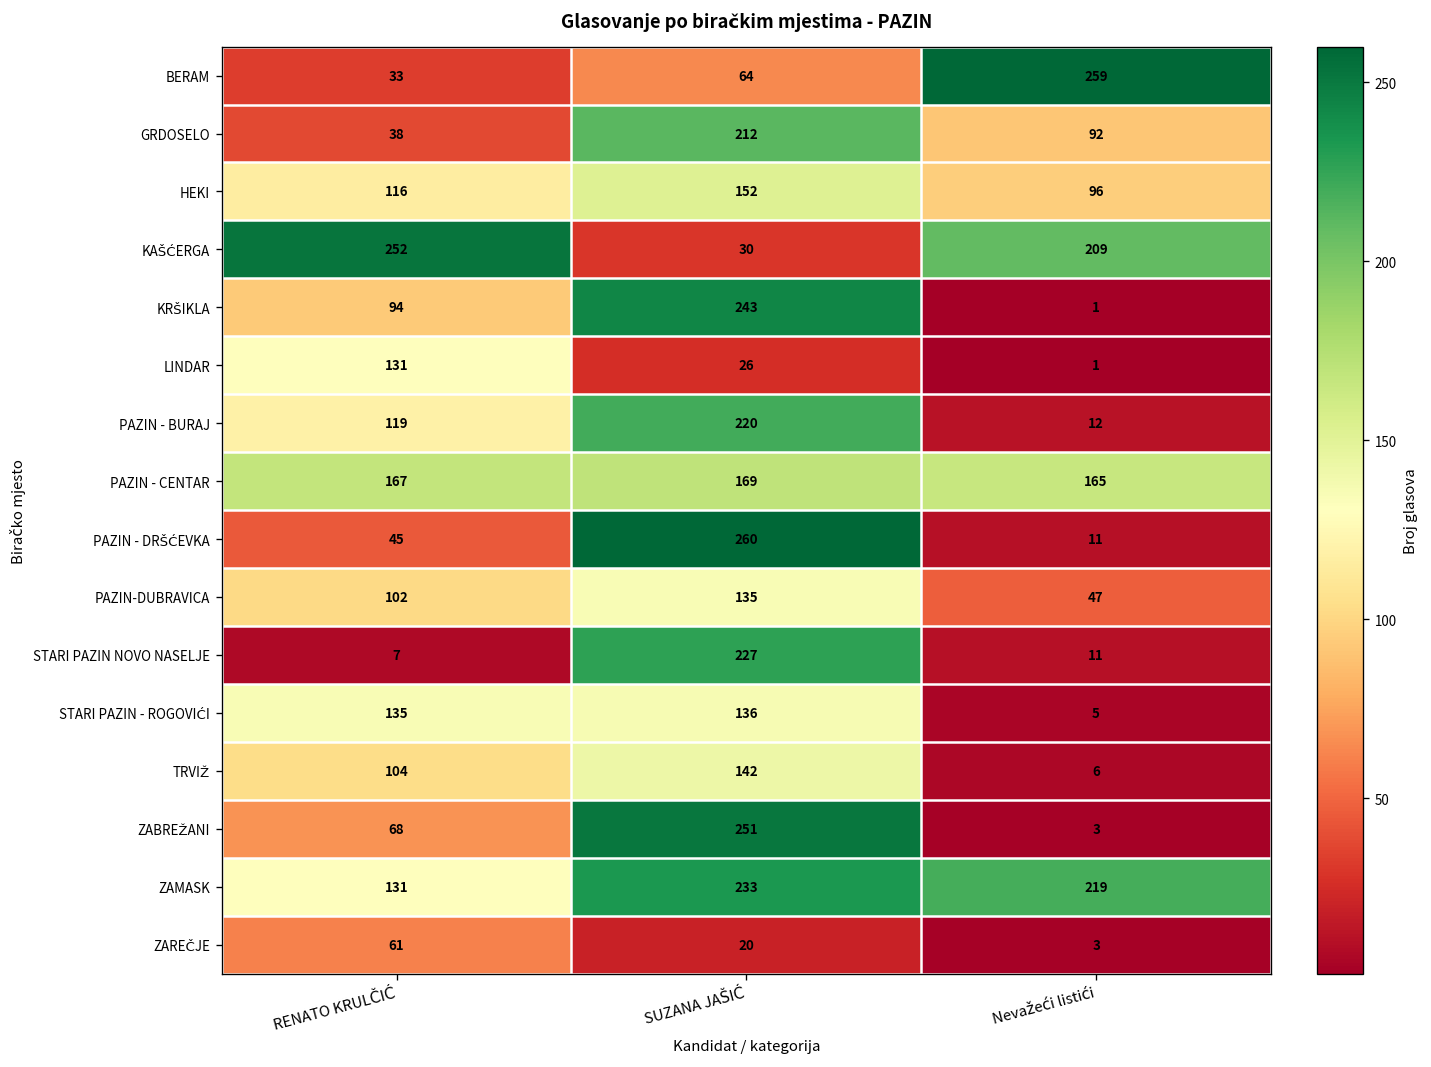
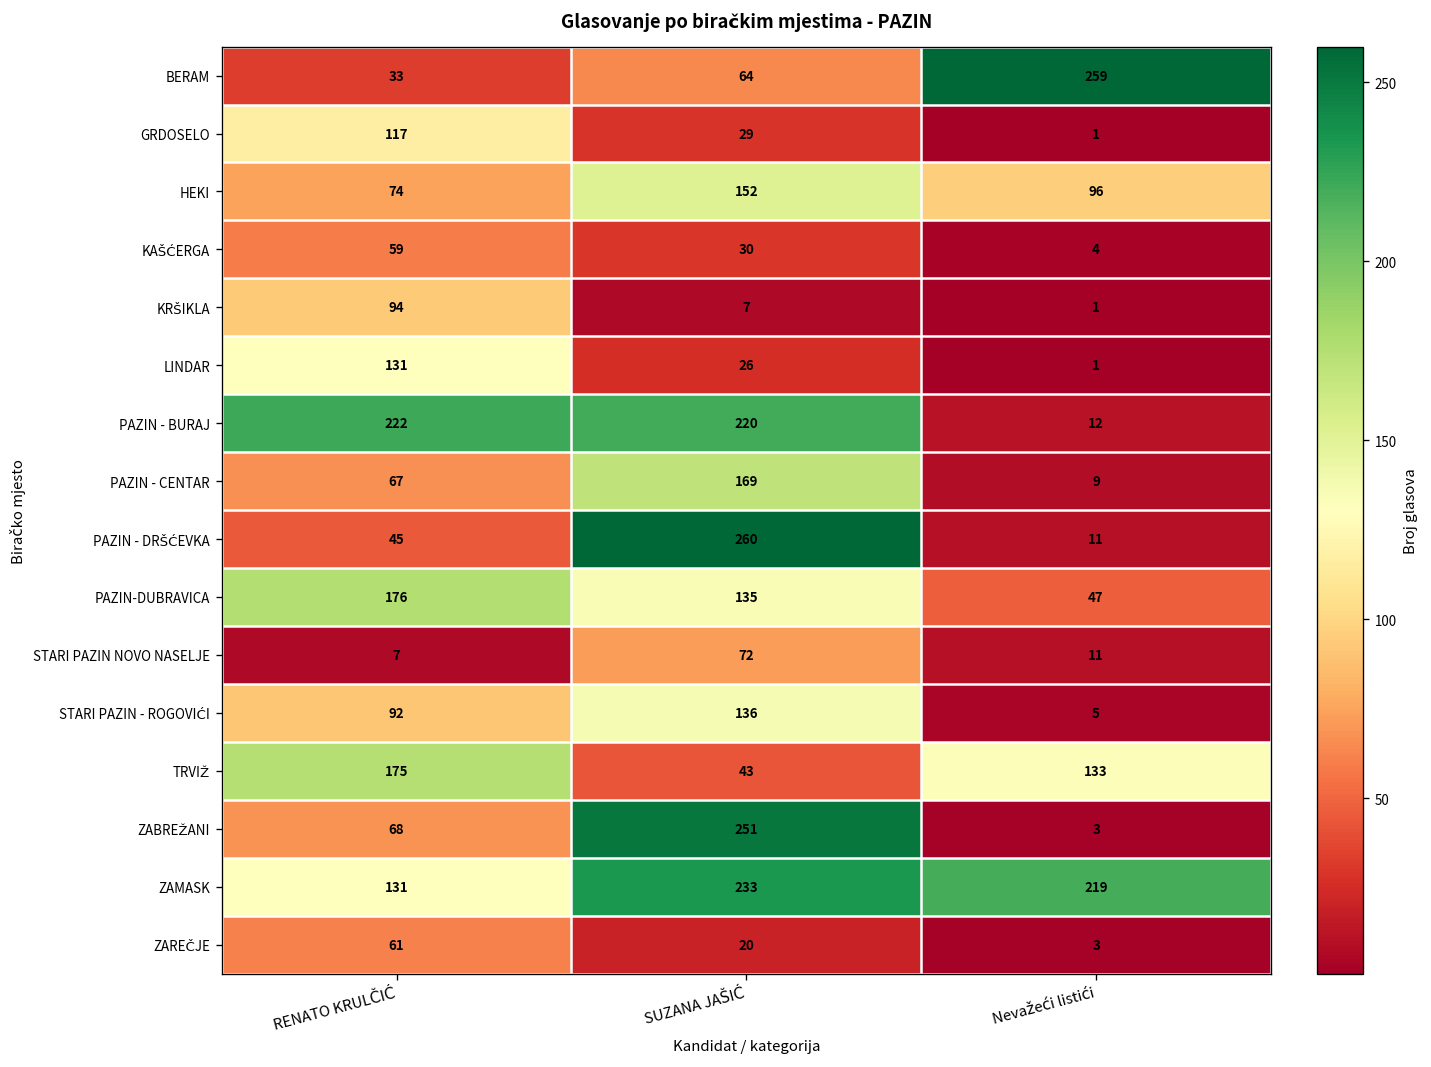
GRDOSELO, RENATO KRULČIĆ: 38 -> 117
GRDOSELO, SUZANA JAŠIĆ: 212 -> 29
GRDOSELO, Nevažeći listići: 92 -> 1
HEKI, RENATO KRULČIĆ: 116 -> 74
KAŠĆERGA, RENATO KRULČIĆ: 252 -> 59
KAŠĆERGA, Nevažeći listići: 209 -> 4
KRŠIKLA, SUZANA JAŠIĆ: 243 -> 7
PAZIN - BURAJ, RENATO KRULČIĆ: 119 -> 222
PAZIN - CENTAR, RENATO KRULČIĆ: 167 -> 67
PAZIN - CENTAR, Nevažeći listići: 165 -> 9
PAZIN-DUBRAVICA, RENATO KRULČIĆ: 102 -> 176
STARI PAZIN NOVO NASELJE, SUZANA JAŠIĆ: 227 -> 72
STARI PAZIN - ROGOVIĆI, RENATO KRULČIĆ: 135 -> 92
TRVIŽ, RENATO KRULČIĆ: 104 -> 175
TRVIŽ, SUZANA JAŠIĆ: 142 -> 43
TRVIŽ, Nevažeći listići: 6 -> 133
